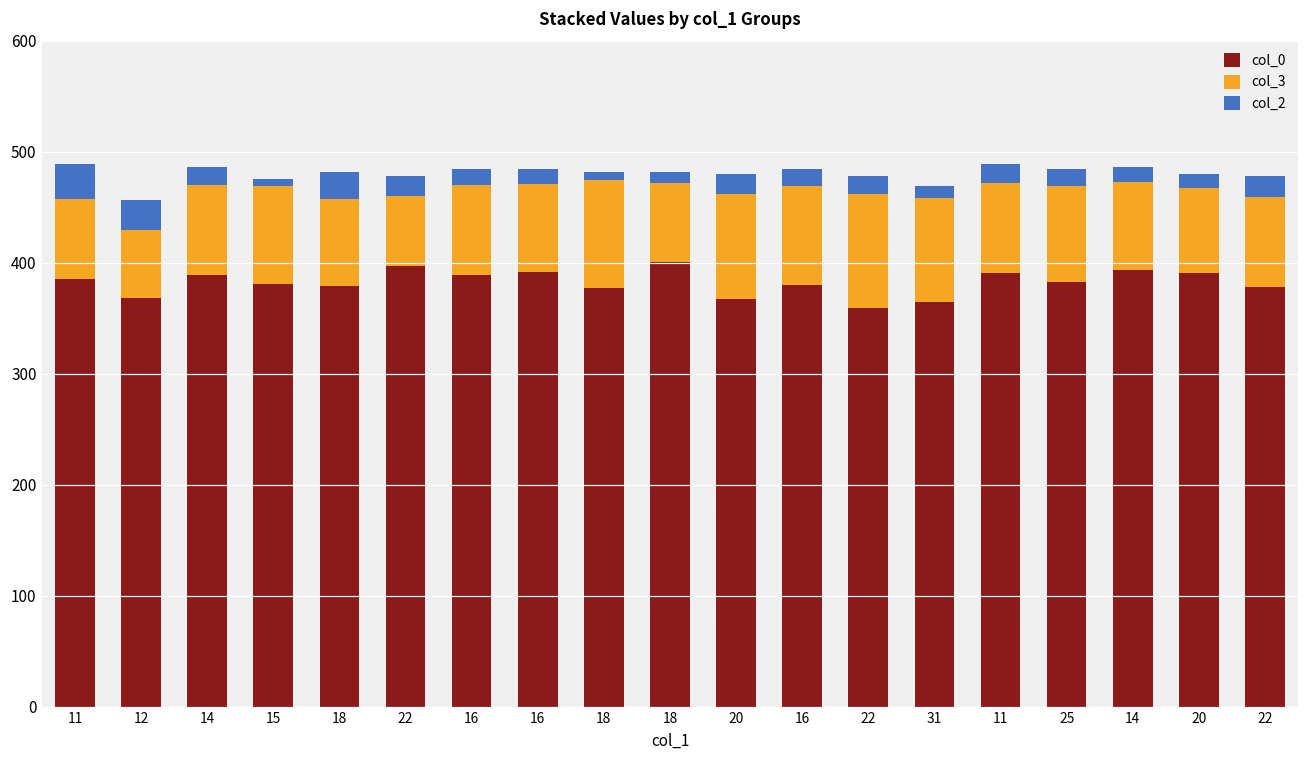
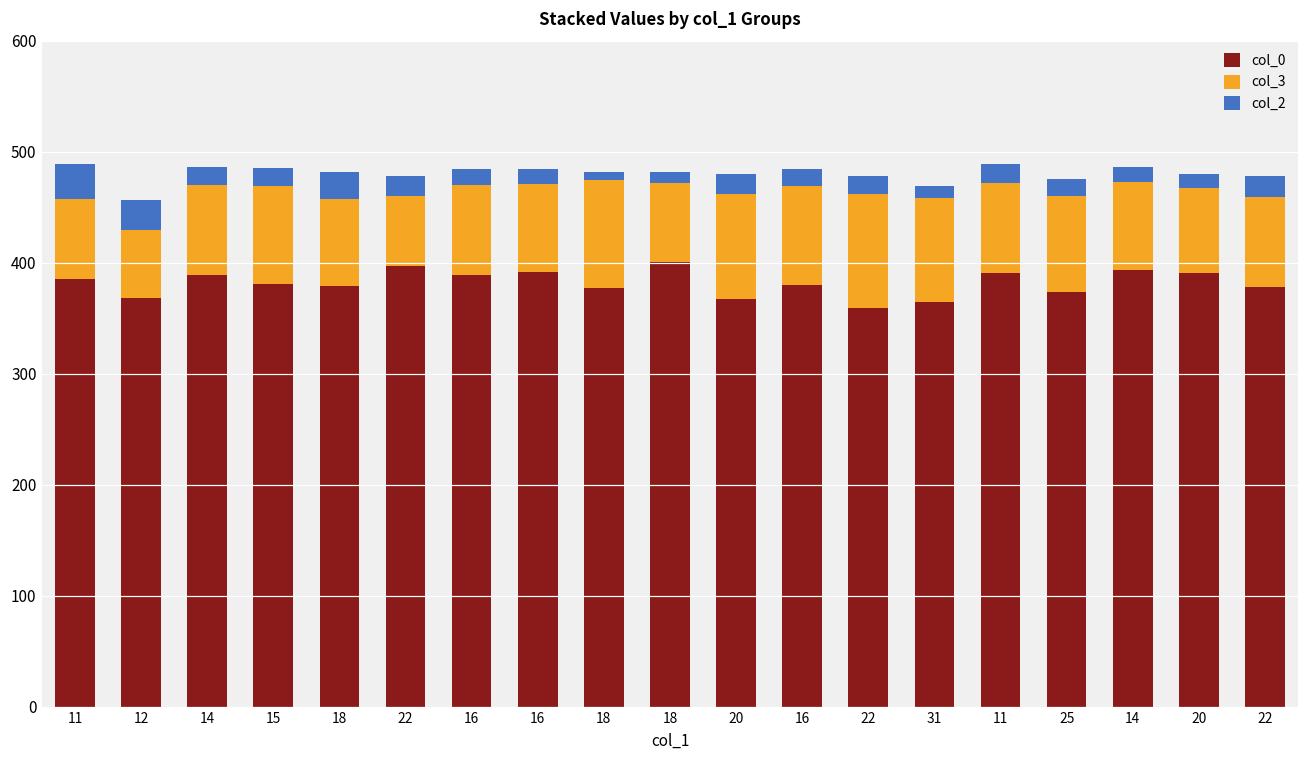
col_2, 15: 6 -> 16
col_0, 25: 383 -> 374
